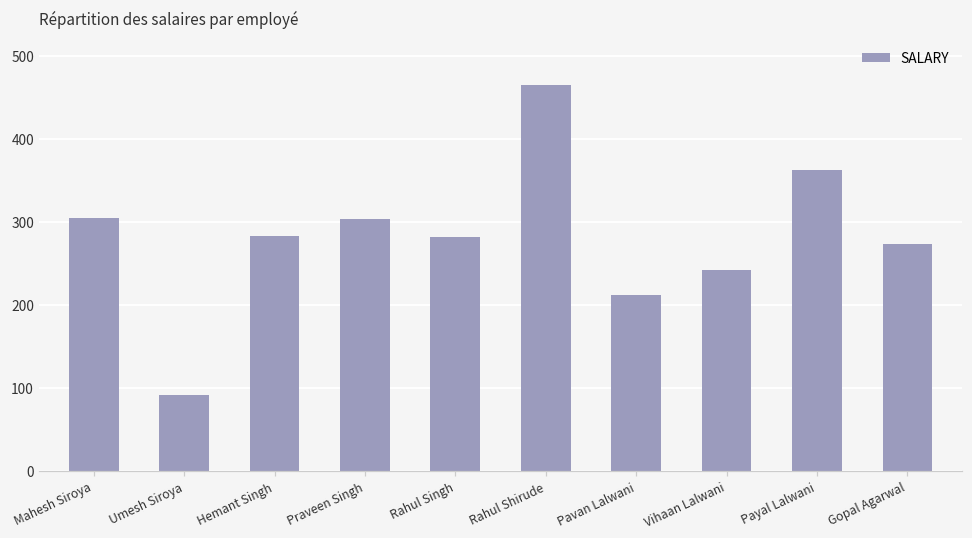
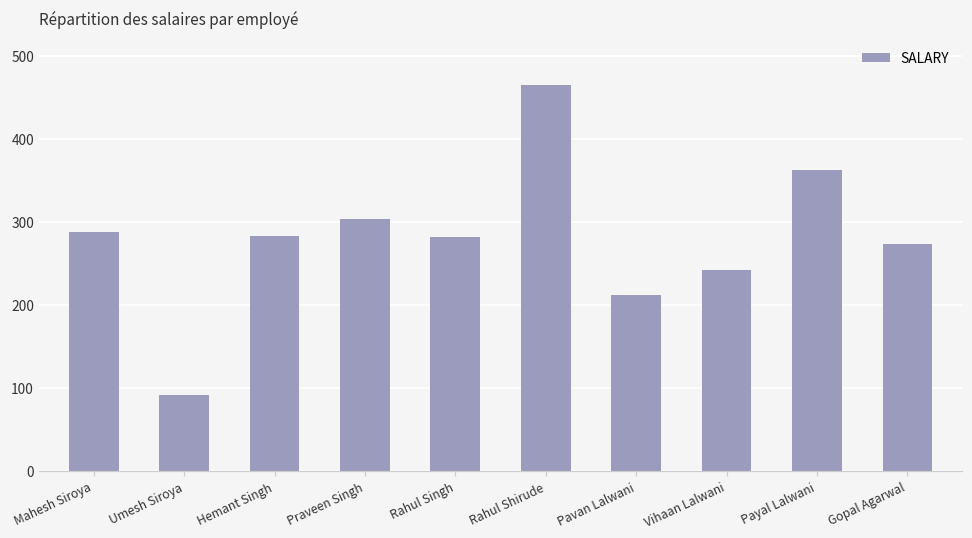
Mahesh Siroya: 300 -> 290
